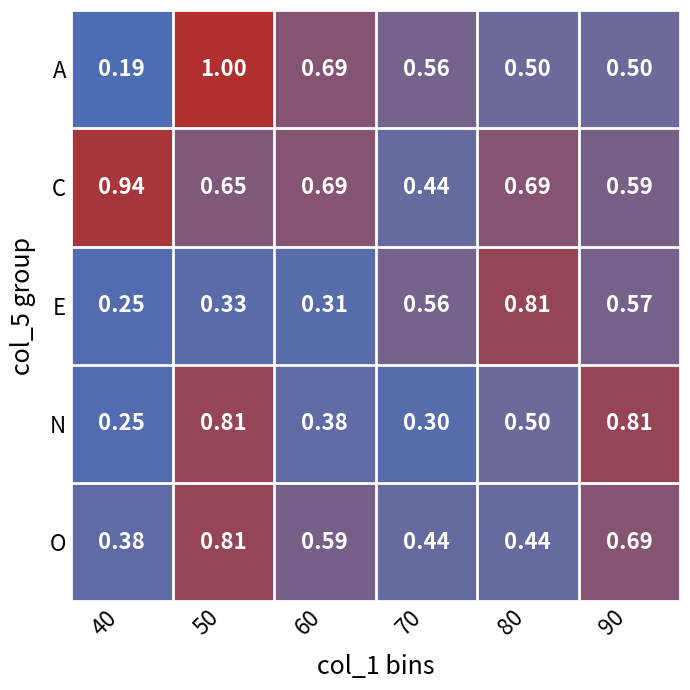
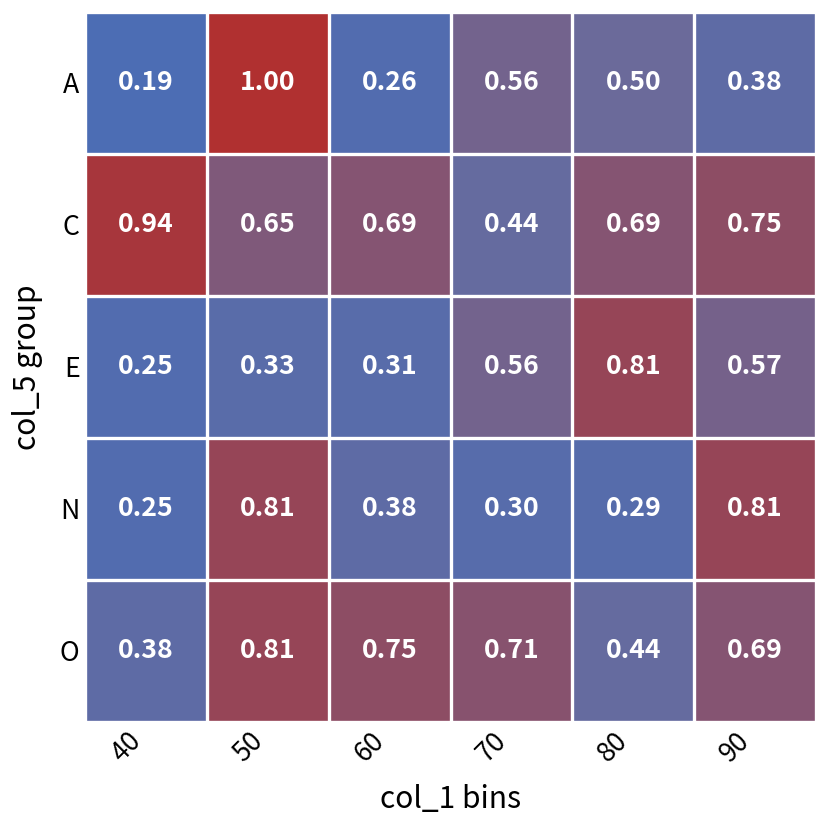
A, 60: 0.69 -> 0.26
A, 90: 0.50 -> 0.38
C, 90: 0.59 -> 0.75
N, 80: 0.50 -> 0.29
O, 60: 0.59 -> 0.75
O, 70: 0.44 -> 0.71
